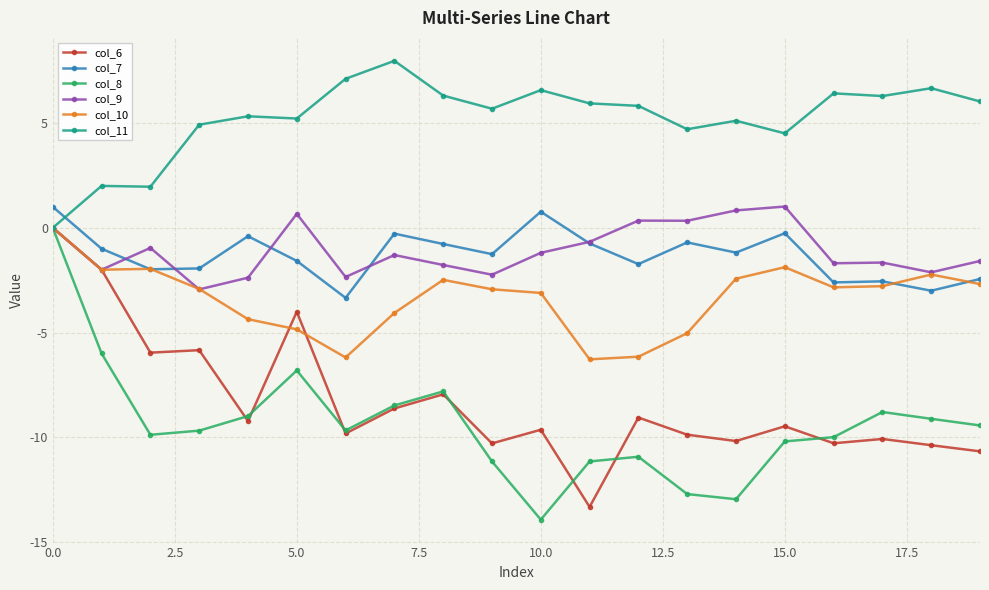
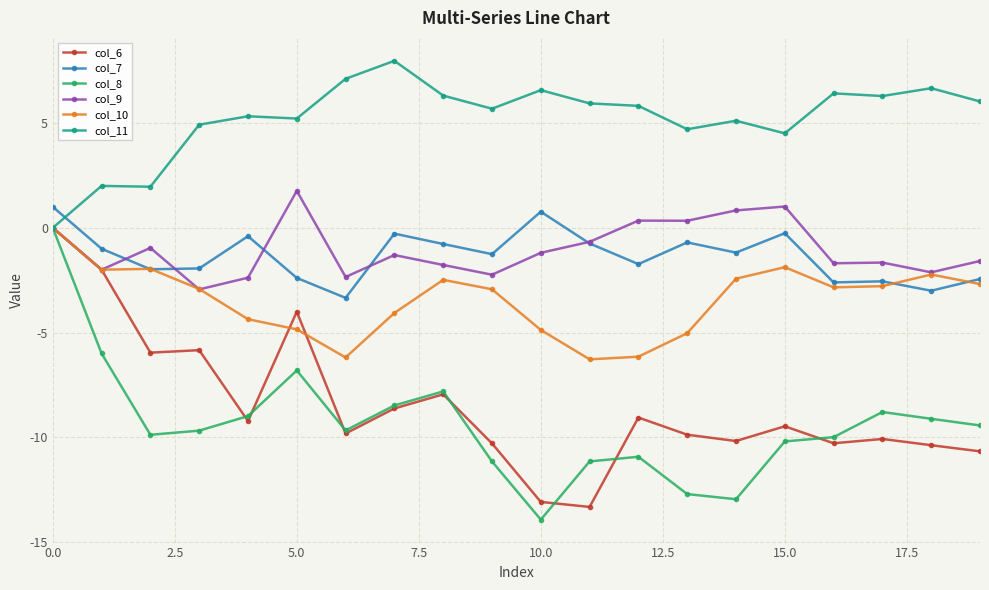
col_7, 5.0: -1.6 -> -2.4
col_9, 5.0: 0.7 -> 1.8
col_6, 10.0: -9.6 -> -13.1
col_10, 10.0: -3.1 -> -4.9
